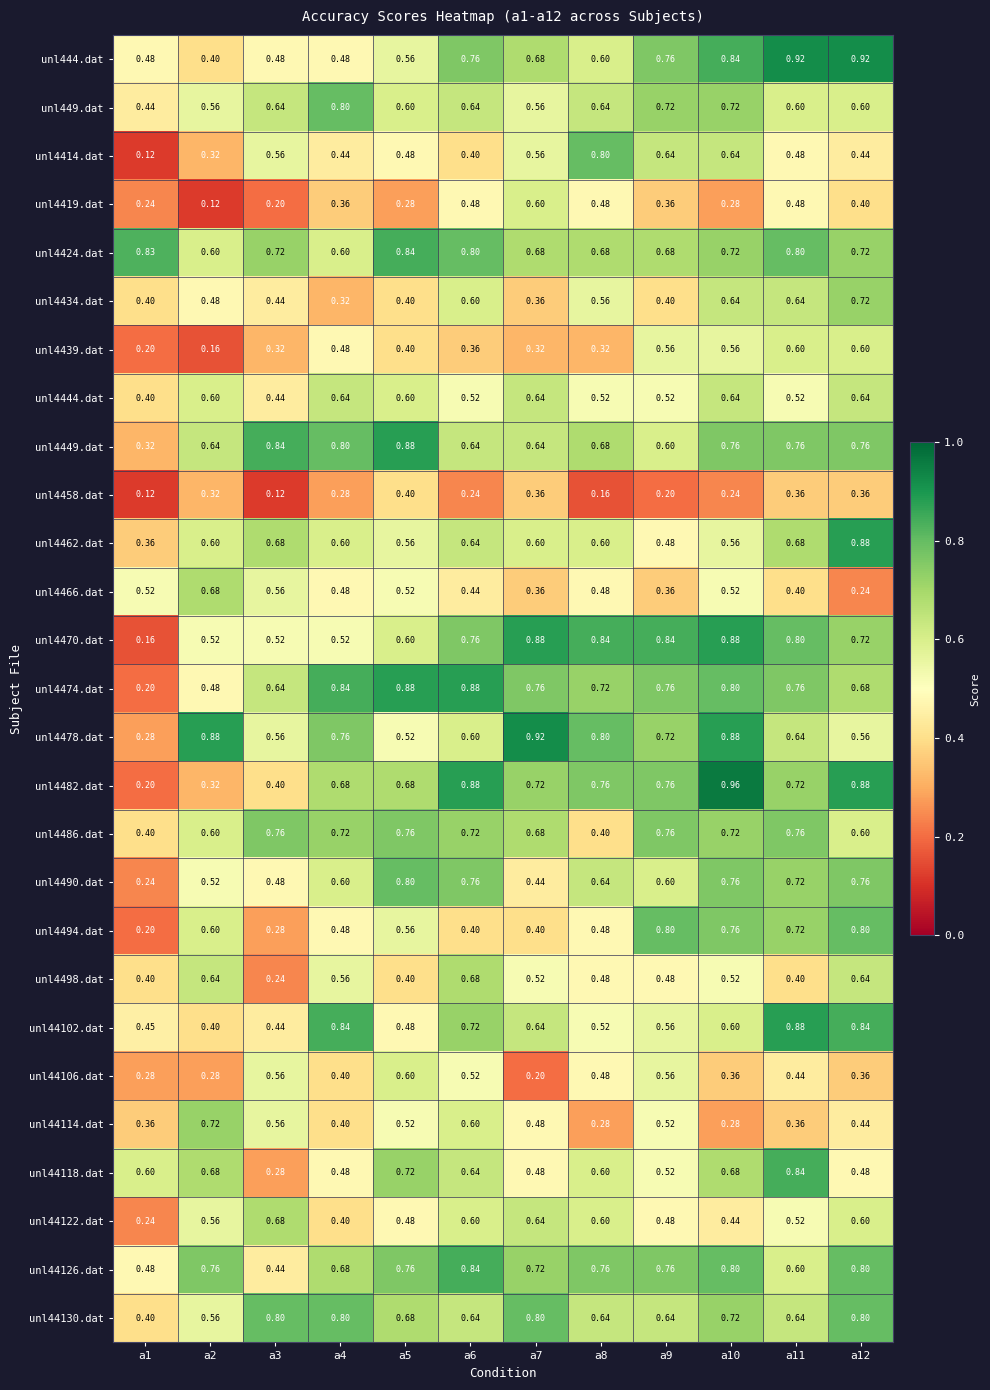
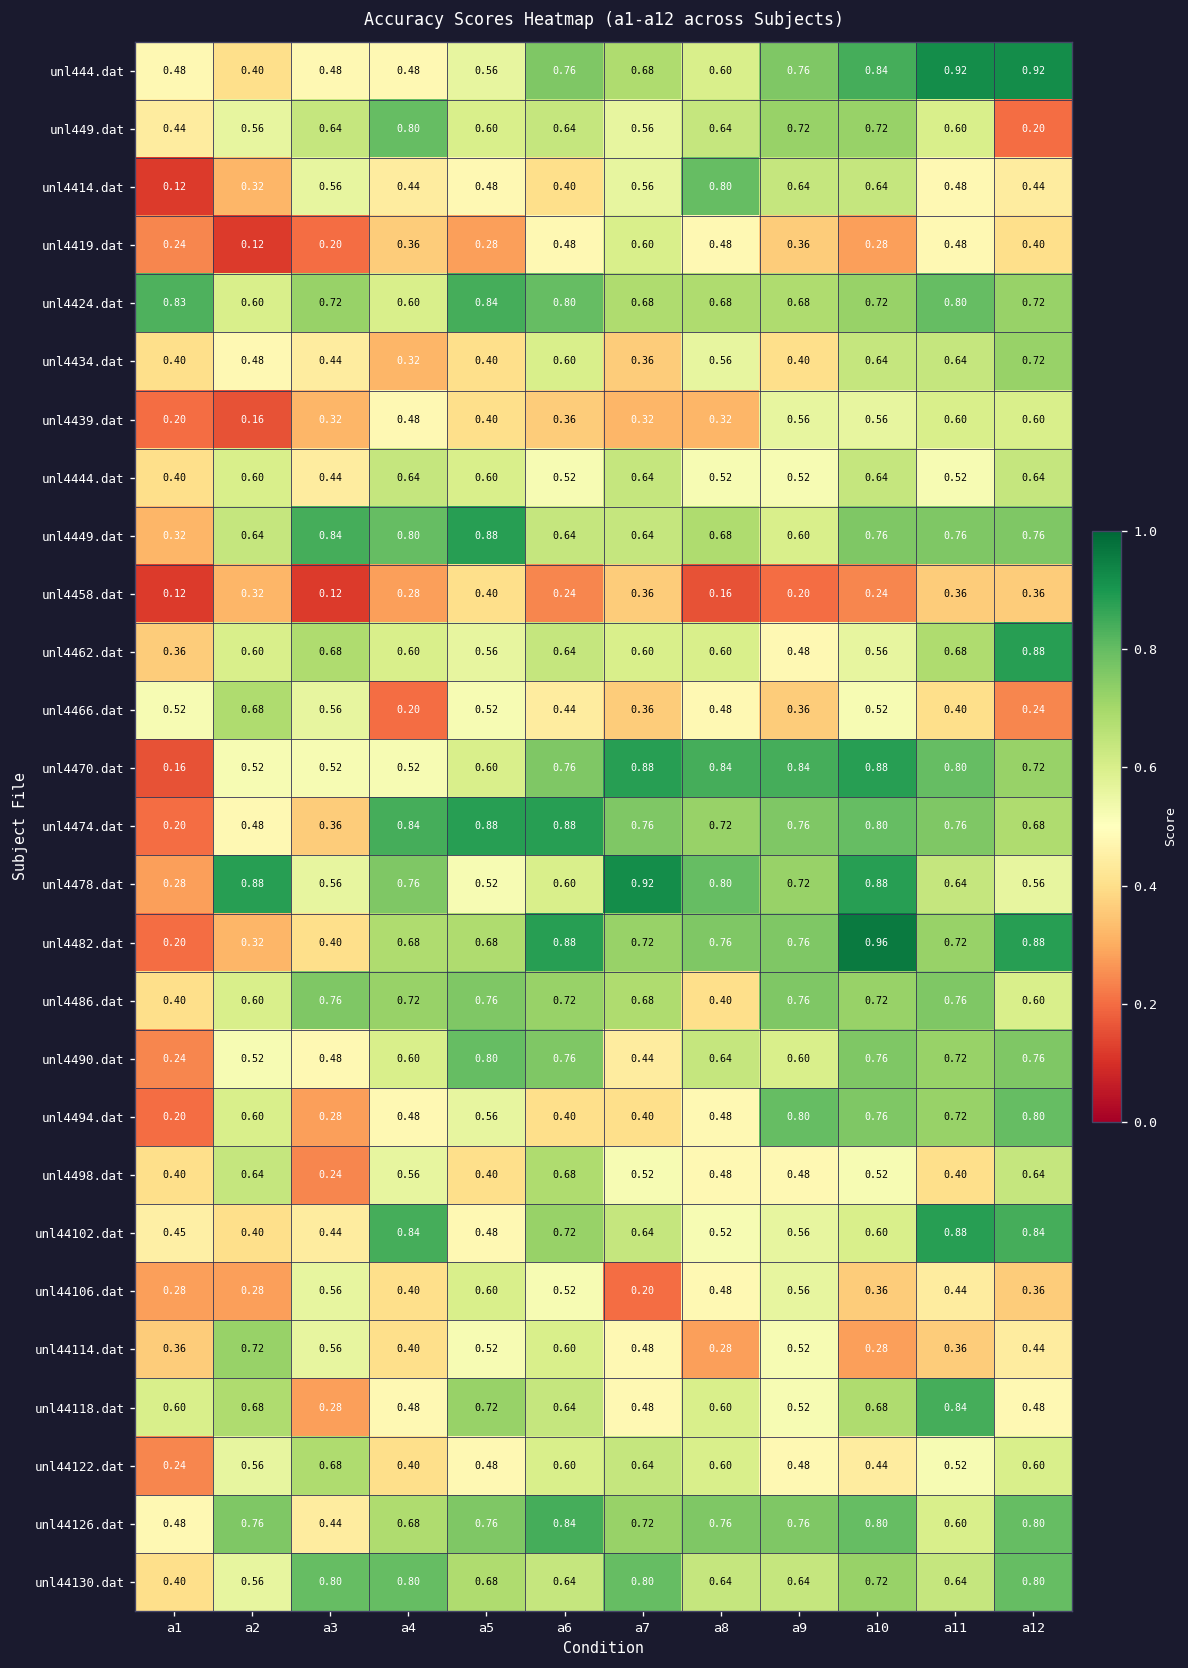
unl449.dat, a12: 0.60 -> 0.20
unl4466.dat, a4: 0.48 -> 0.20
unl4474.dat, a3: 0.64 -> 0.36
